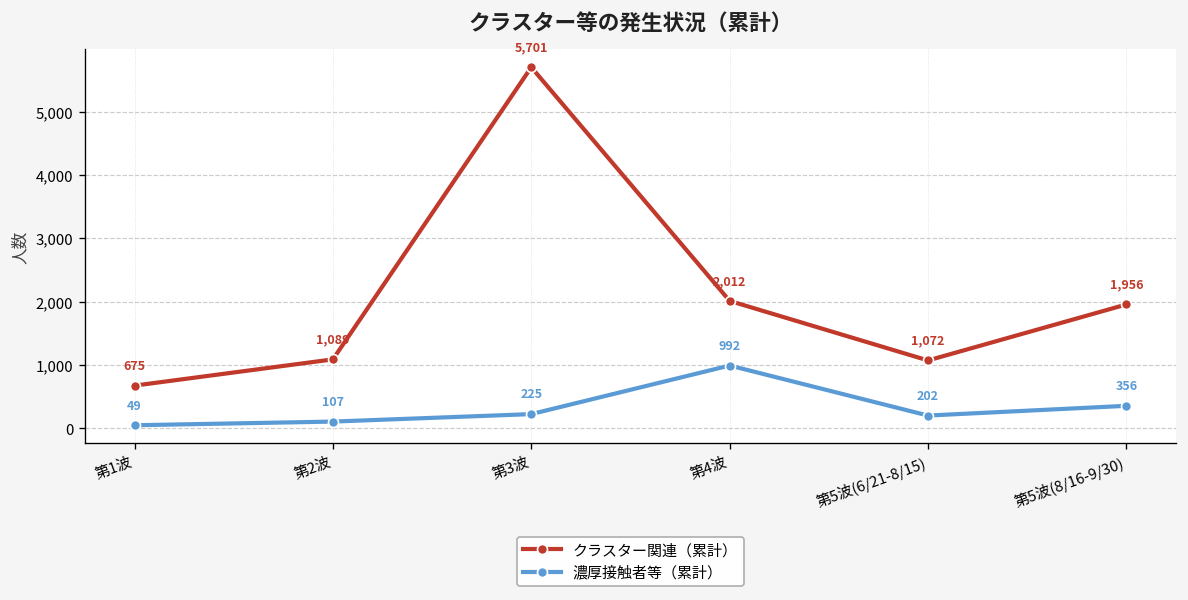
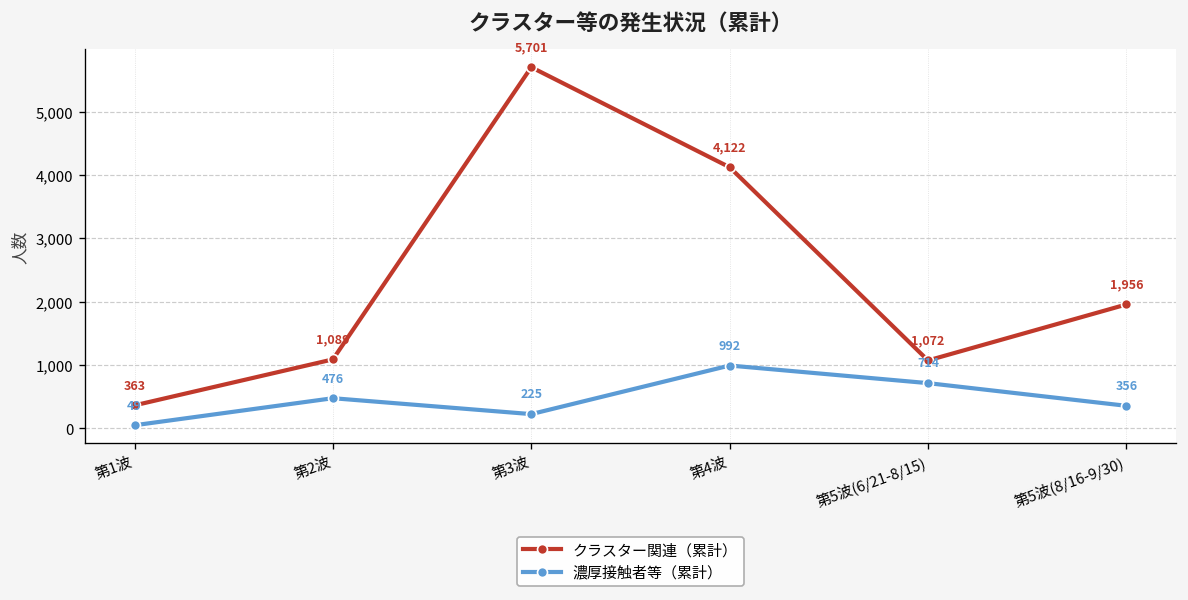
クラスター関連（累計）, 第1波: 675 -> 363
濃厚接触者等（累計）, 第2波: 107 -> 476
クラスター関連（累計）, 第4波: 2,012 -> 4,122
濃厚接触者等（累計）, 第5波(6/21-8/15): 202 -> 714
